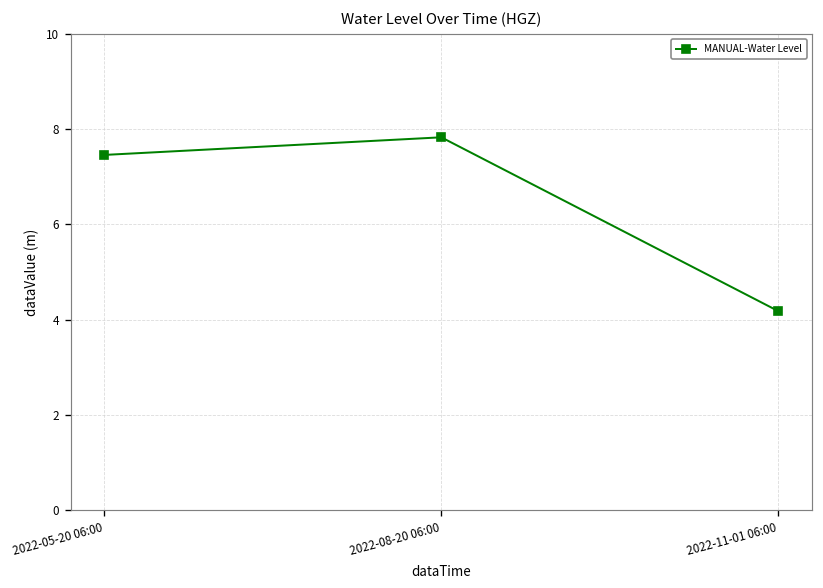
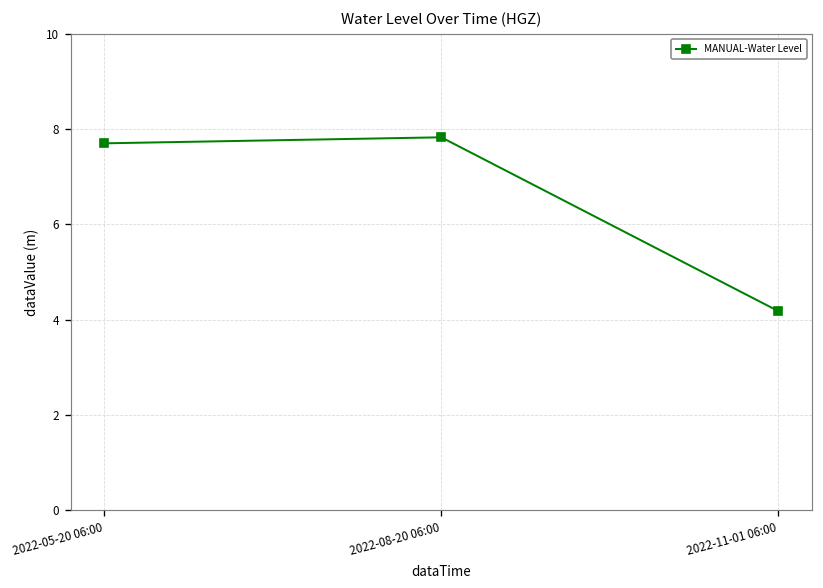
2022-05-20 06:00: 7.5 -> 7.7
